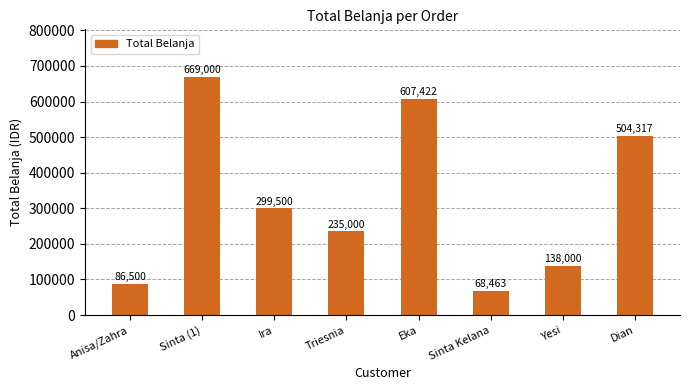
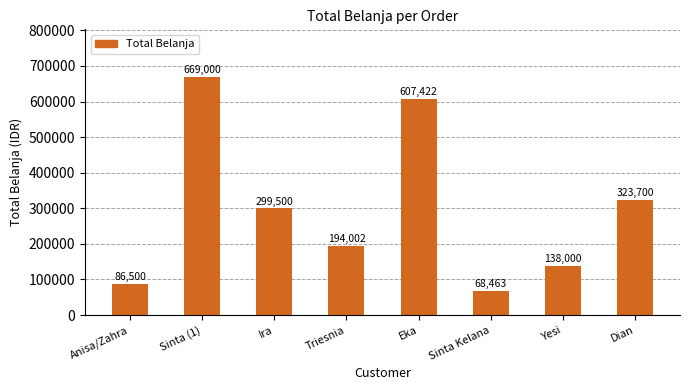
Triesnia: 235,000 -> 194,002
Dian: 504,317 -> 323,700
